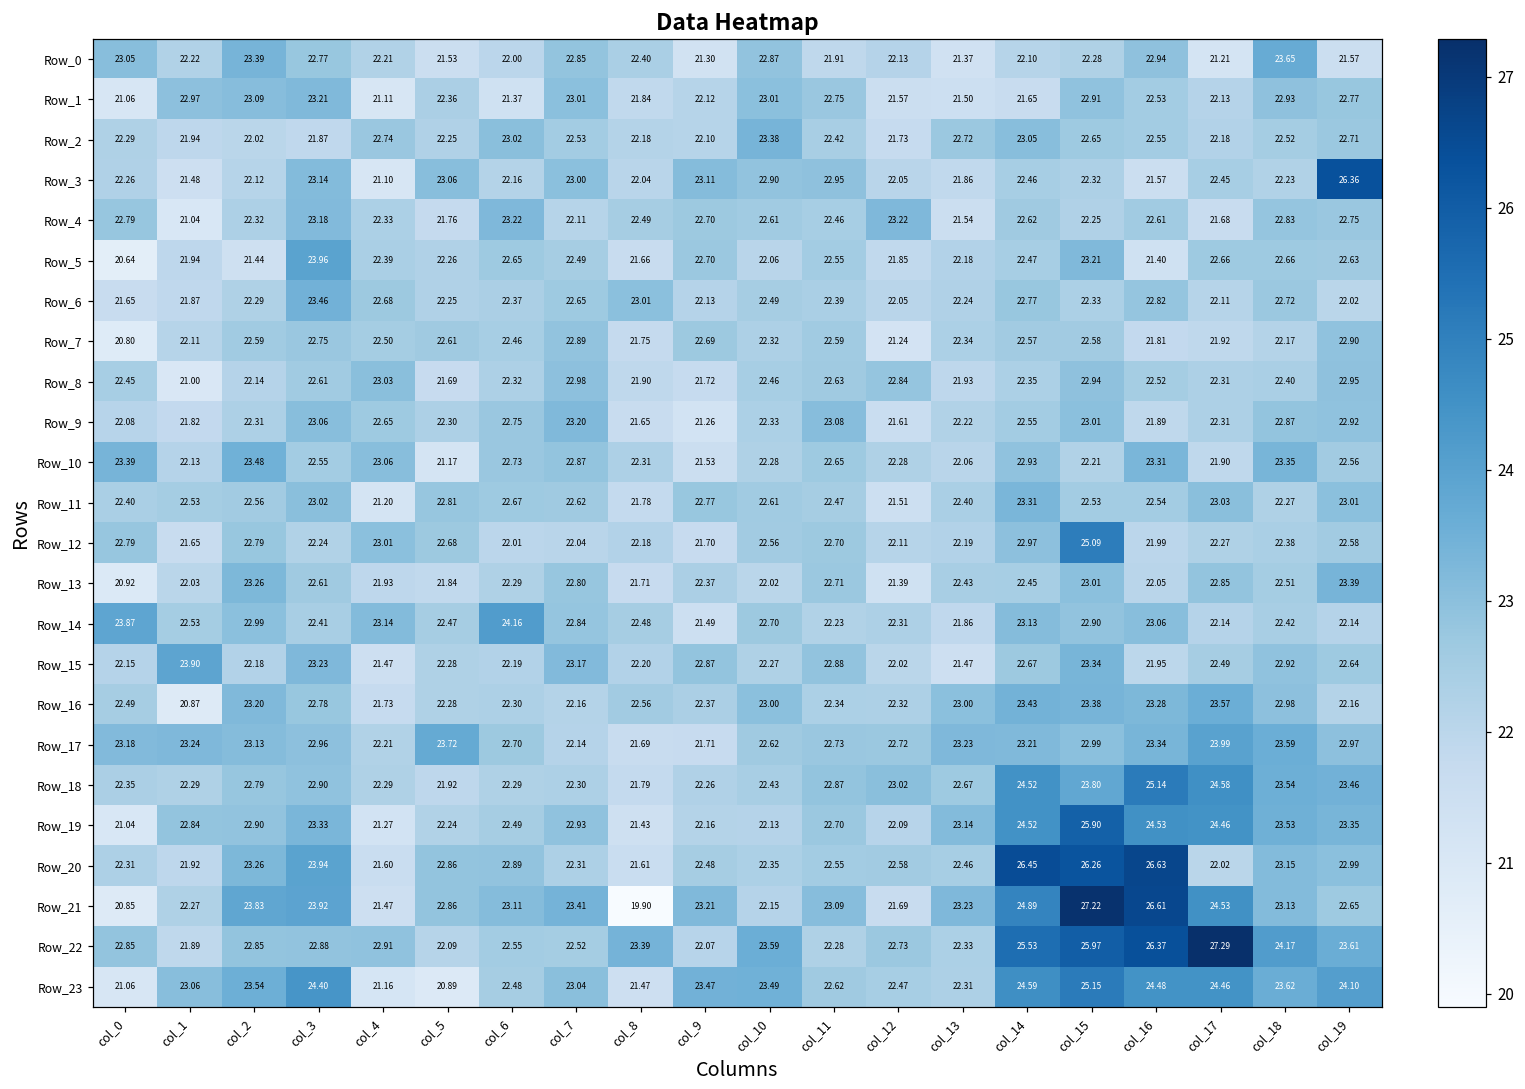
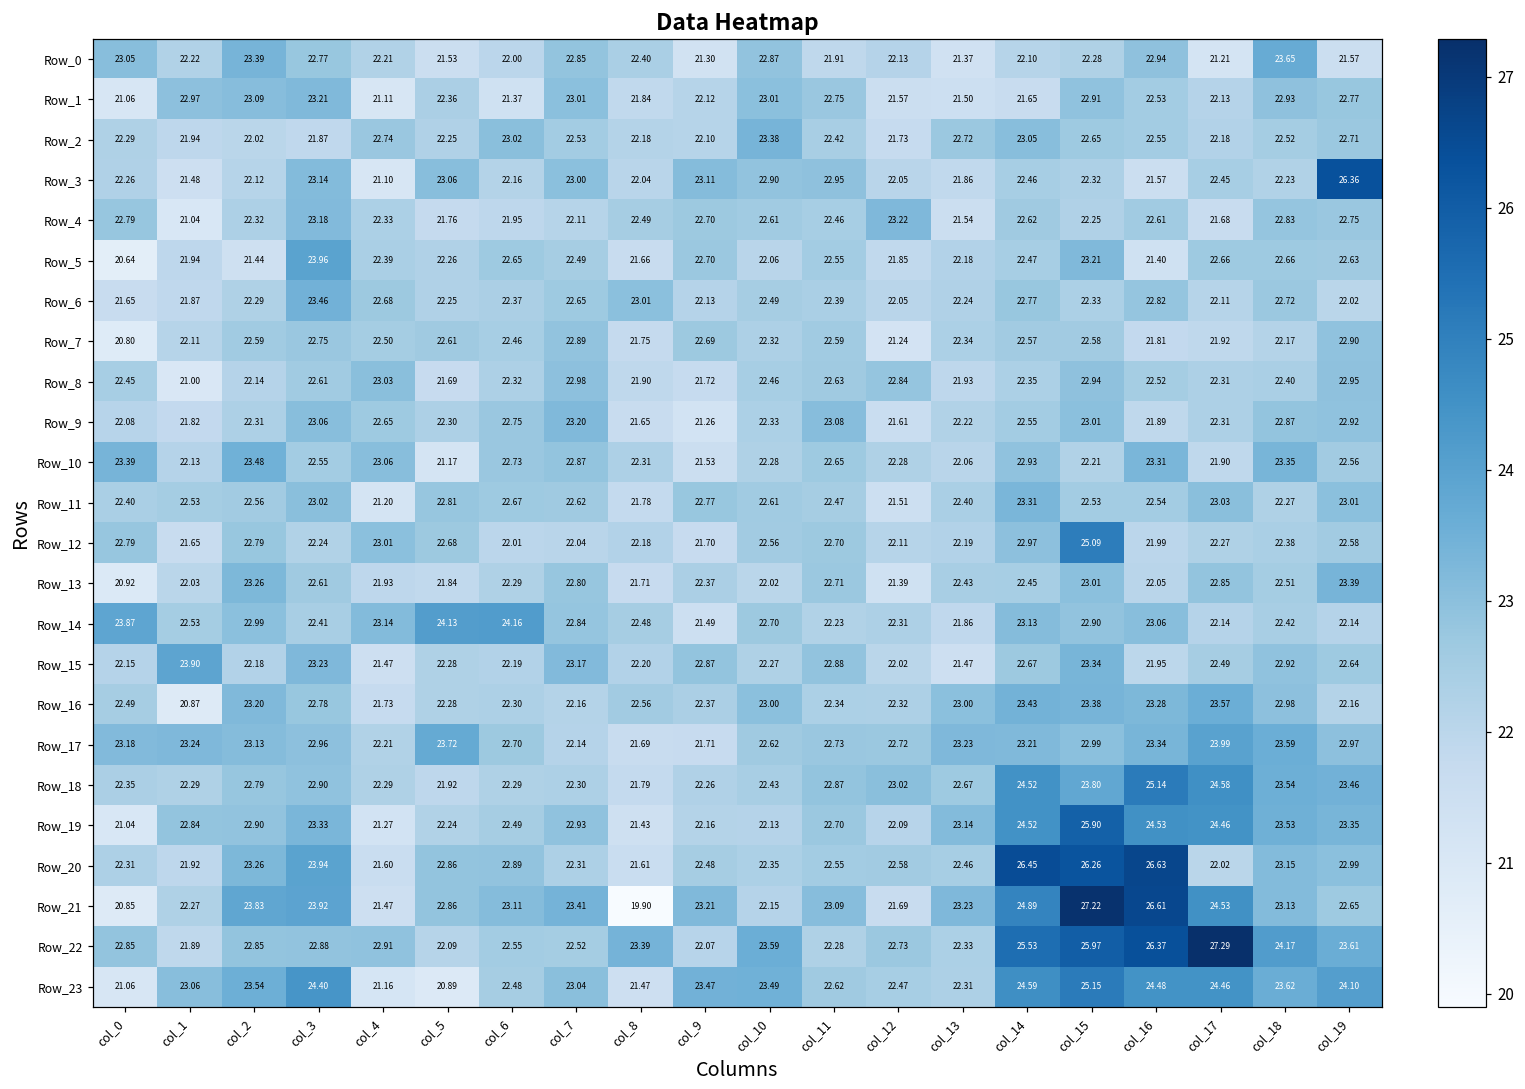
Row_4, col_6: 23.22 -> 21.95
Row_14, col_5: 22.47 -> 24.13
